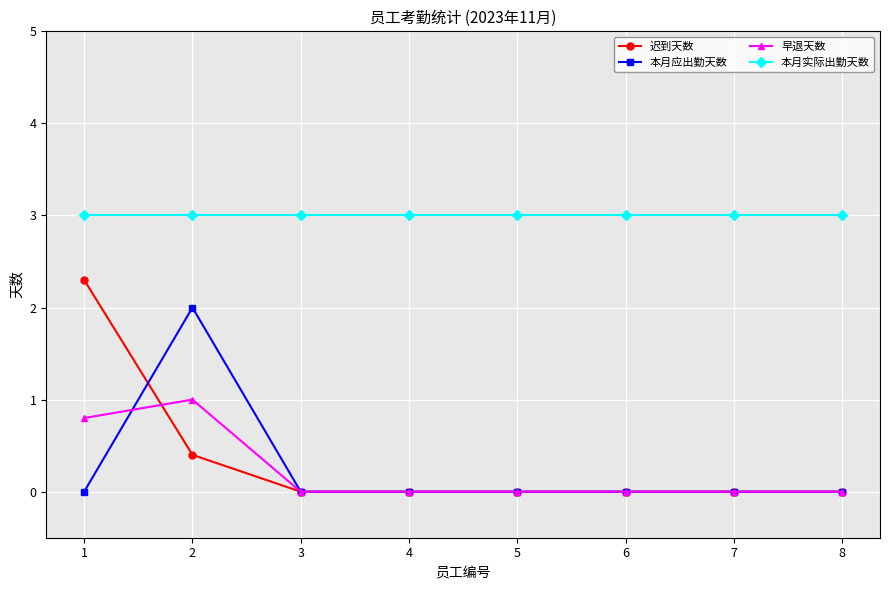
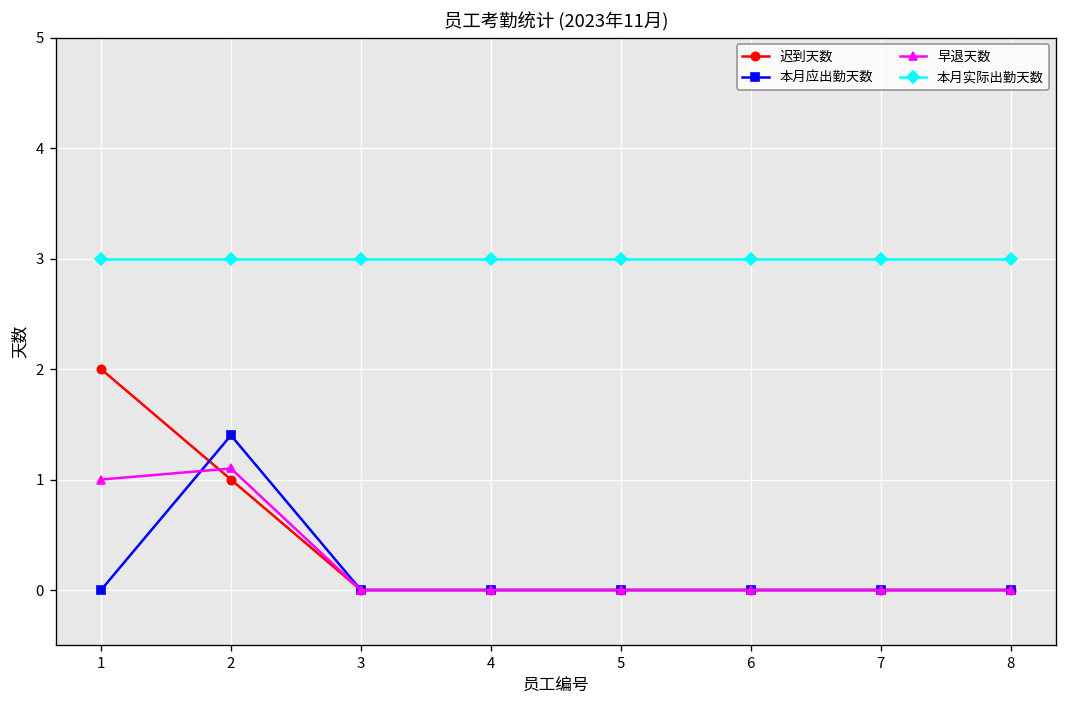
迟到天数, 1: 2.3 -> 2.0
早退天数, 1: 0.8 -> 1.0
迟到天数, 2: 0.4 -> 1.0
本月应出勤天数, 2: 2.0 -> 1.4
早退天数, 2: 1.0 -> 1.1
